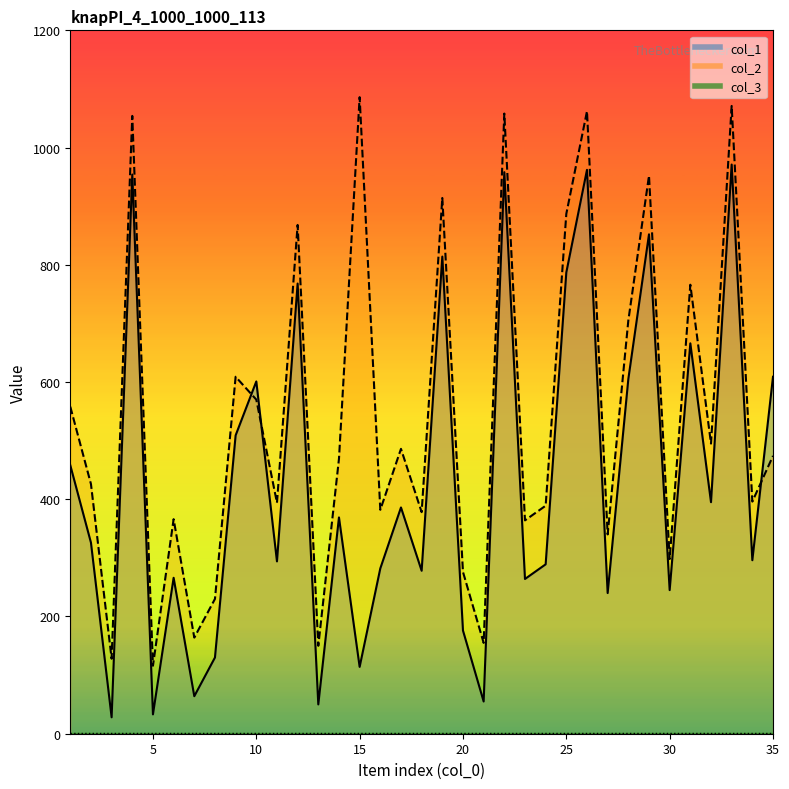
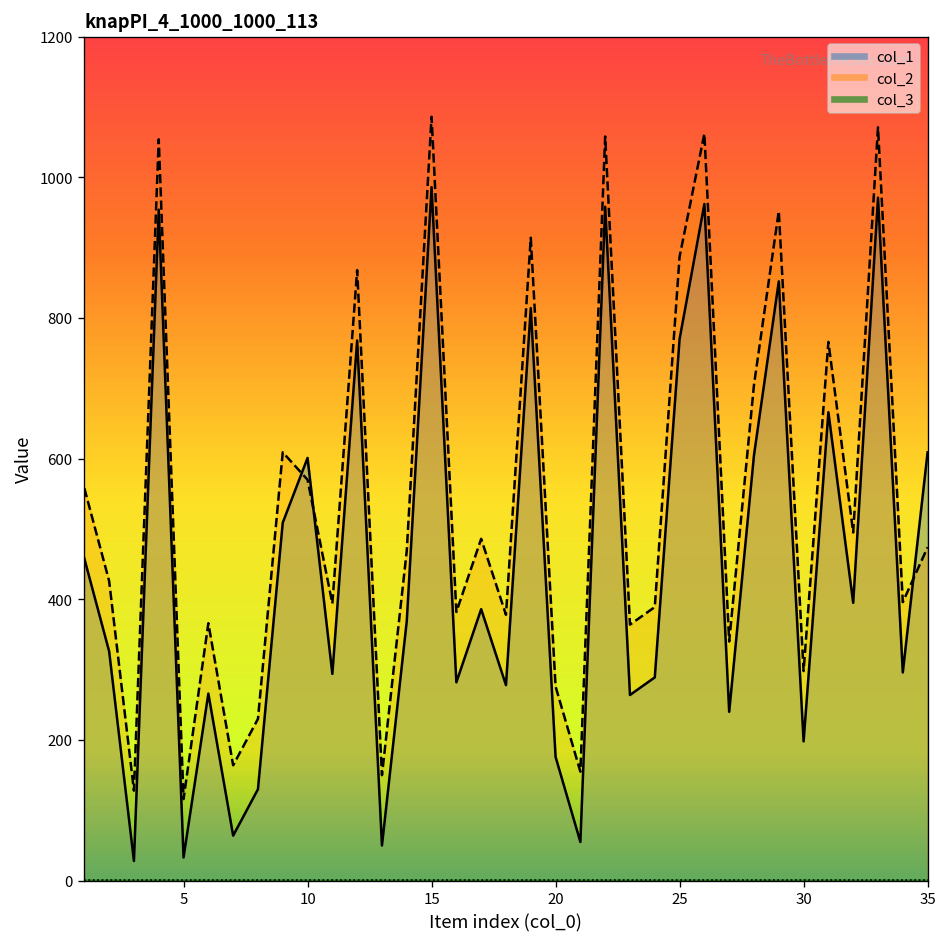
col_1, 15: 110 -> 990
col_1, 25: 790 -> 770
col_1, 30: 250 -> 200
